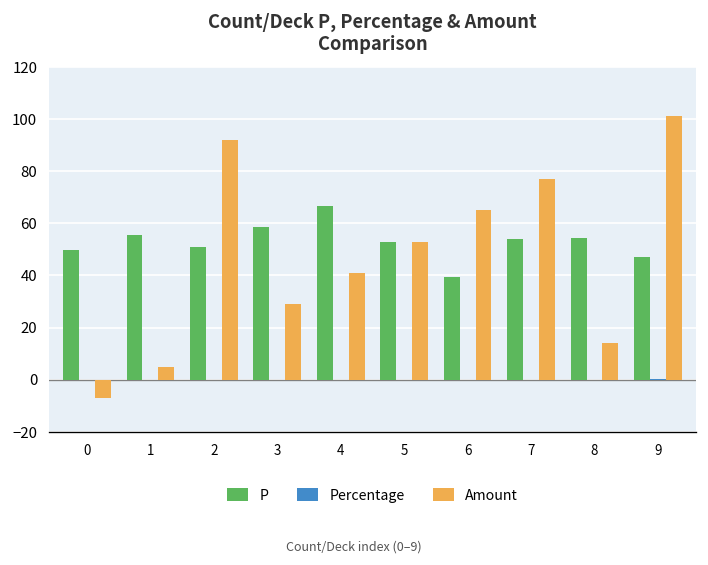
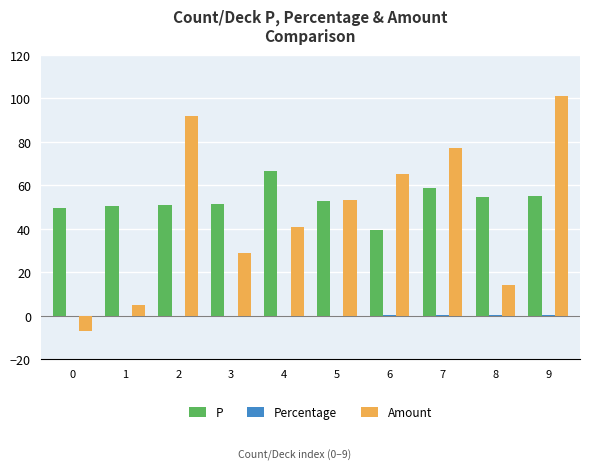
P, 1: 56 -> 50
P, 3: 59 -> 51
P, 7: 54 -> 59
P, 9: 47 -> 55
